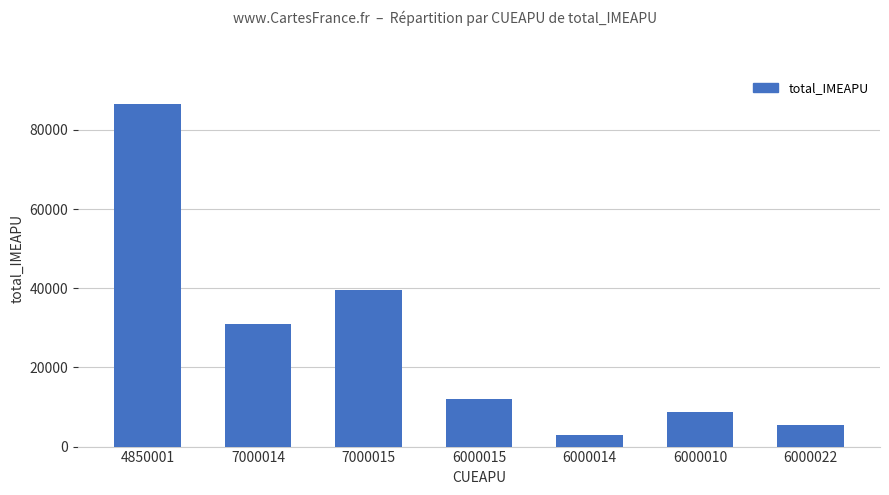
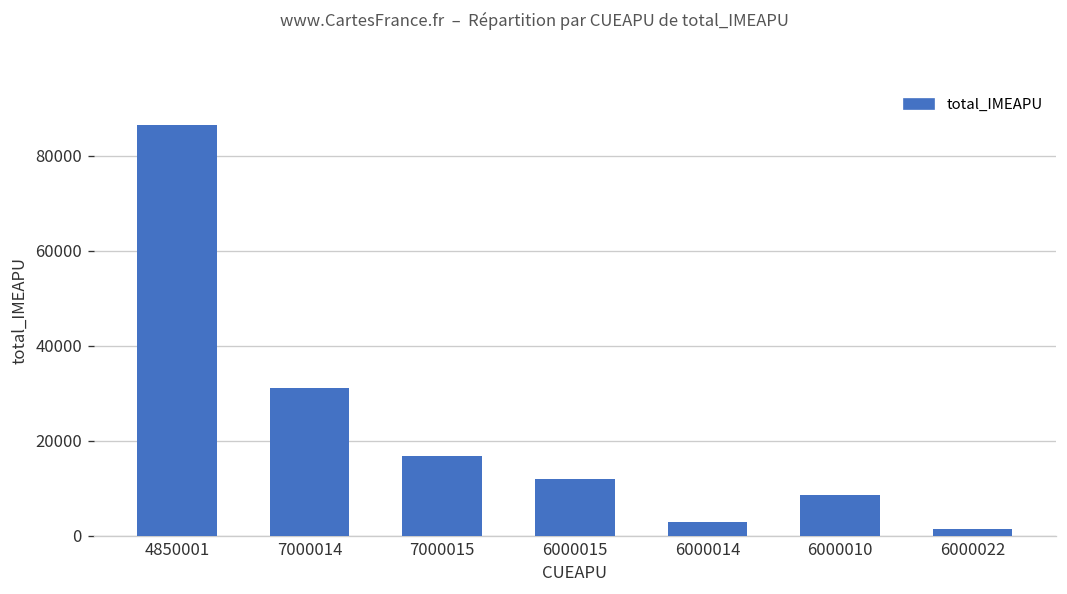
7000015: 40000 -> 17000
6000022: 5000 -> 2000
